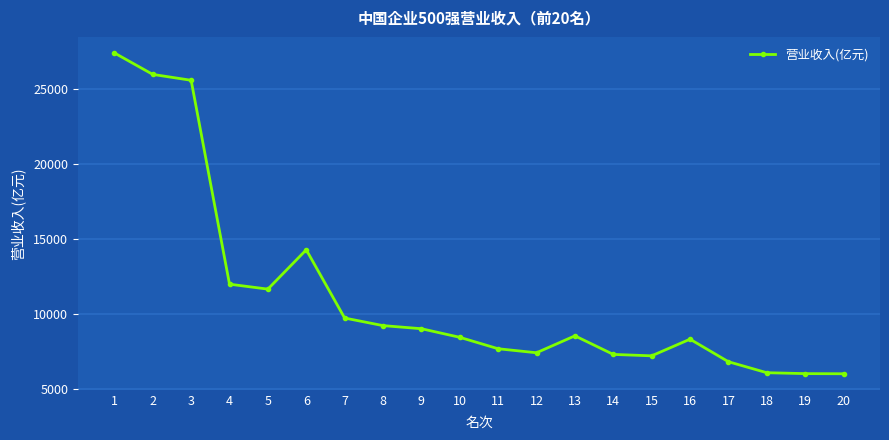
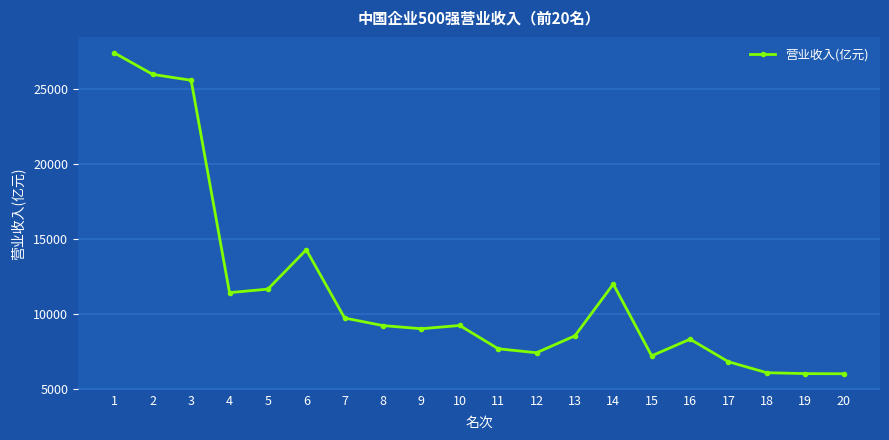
4: 12000 -> 11400
10: 8400 -> 9200
14: 7300 -> 12000
